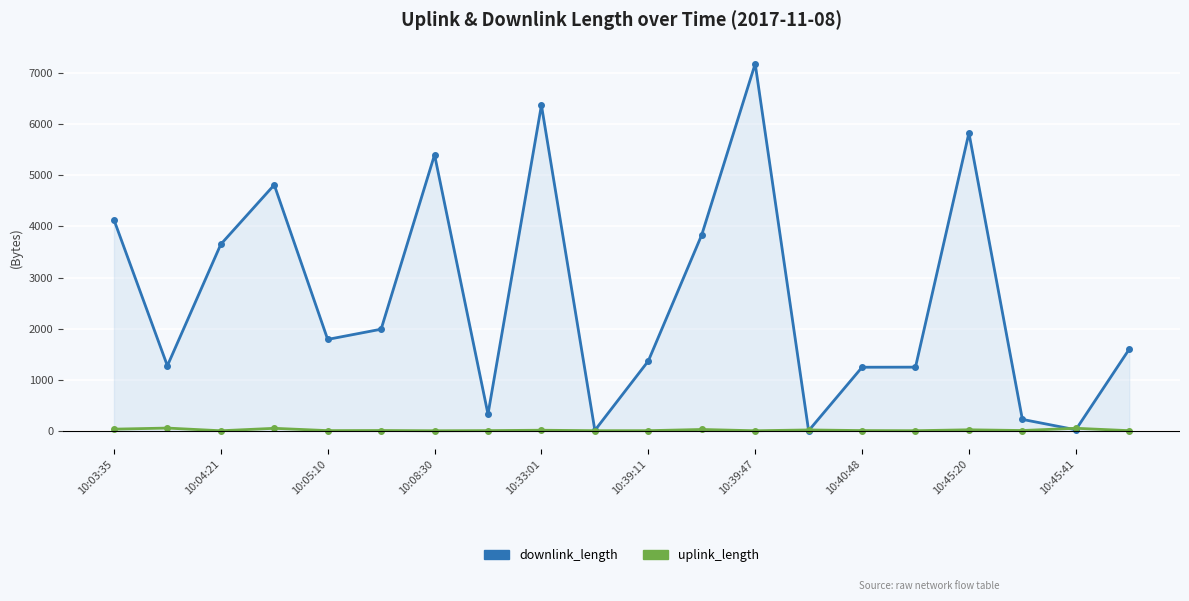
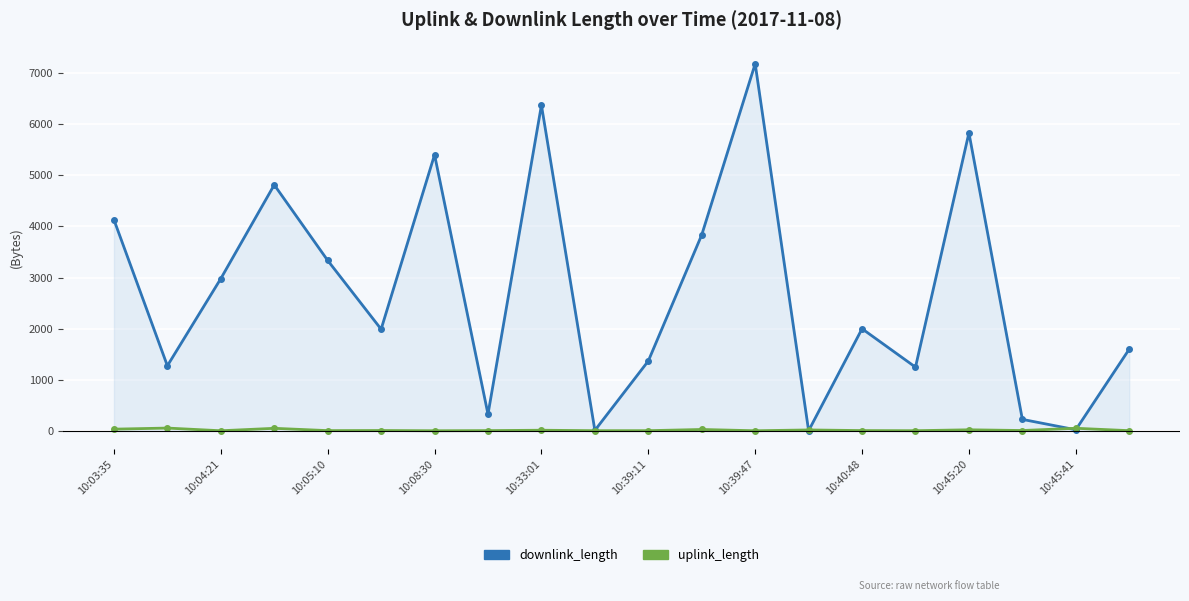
downlink_length, 10:04:21: 3700 -> 3000
downlink_length, 10:05:10: 1800 -> 3300
downlink_length, 10:40:48: 1200 -> 2000
